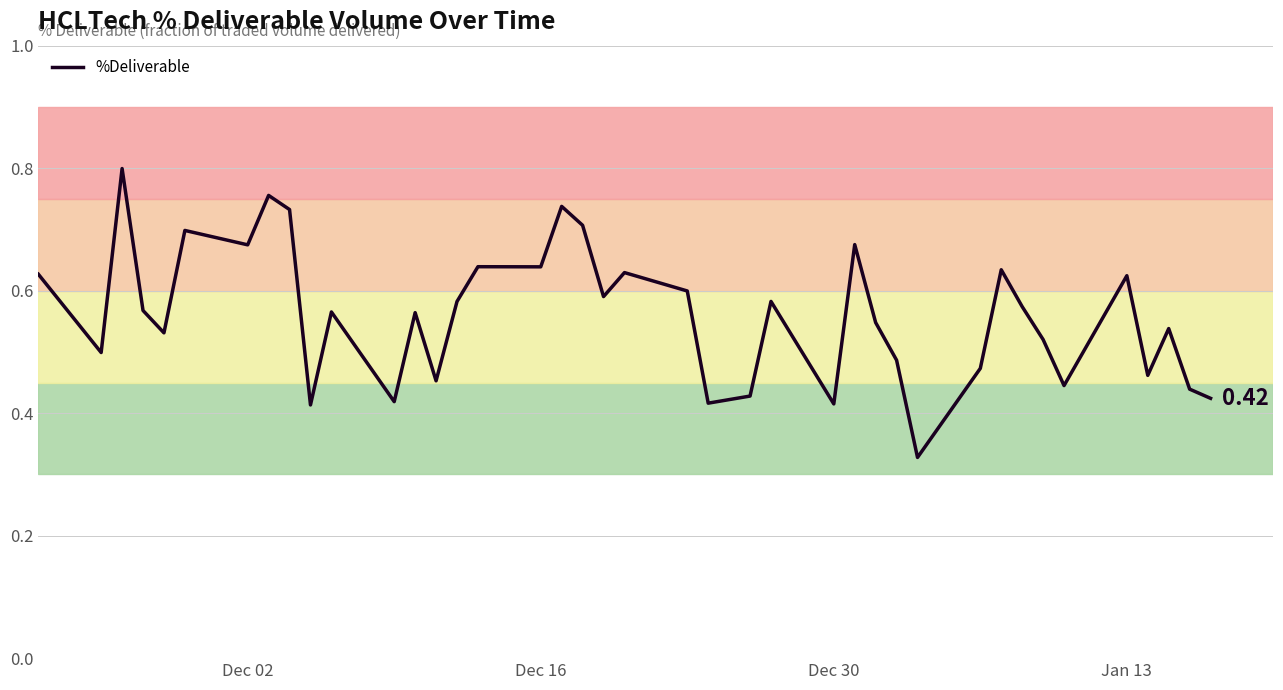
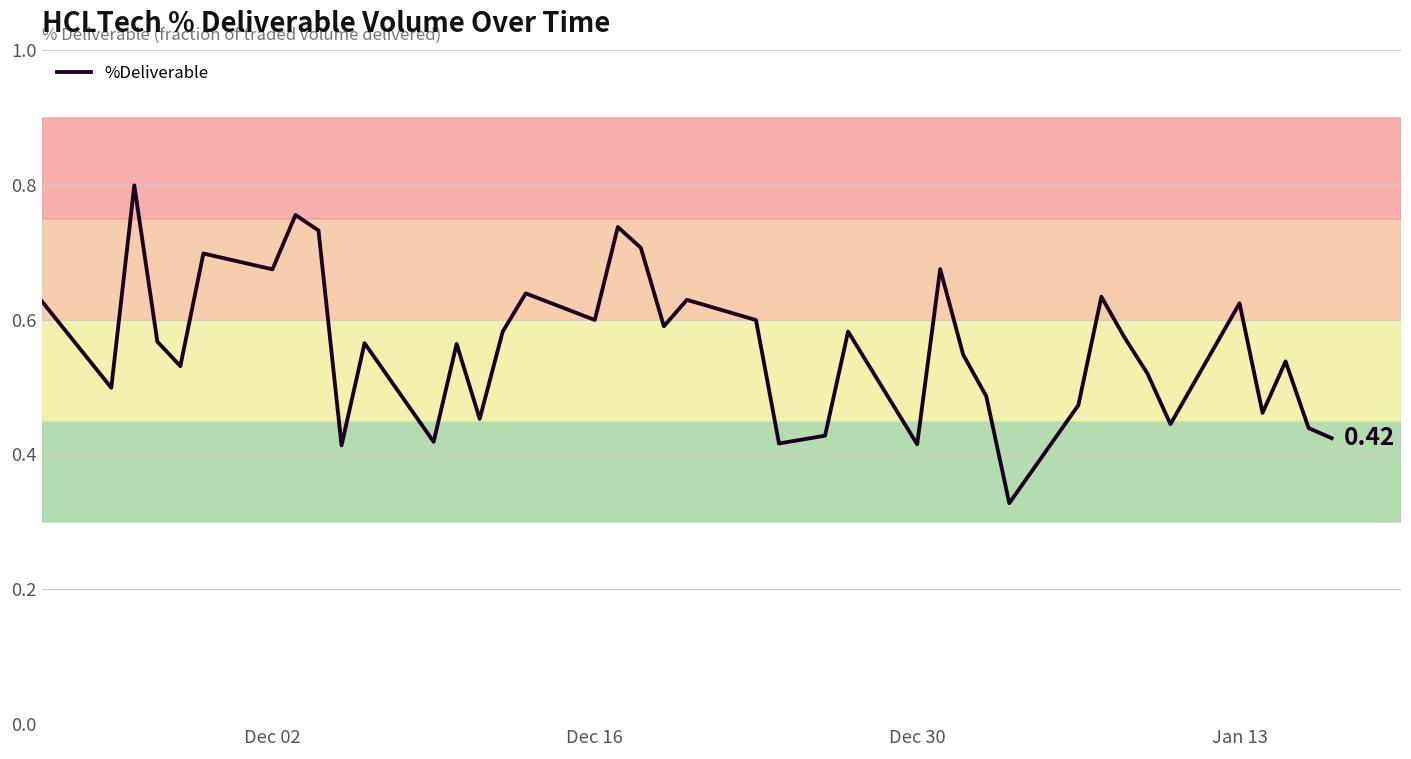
Dec 16: 0.64 -> 0.60
